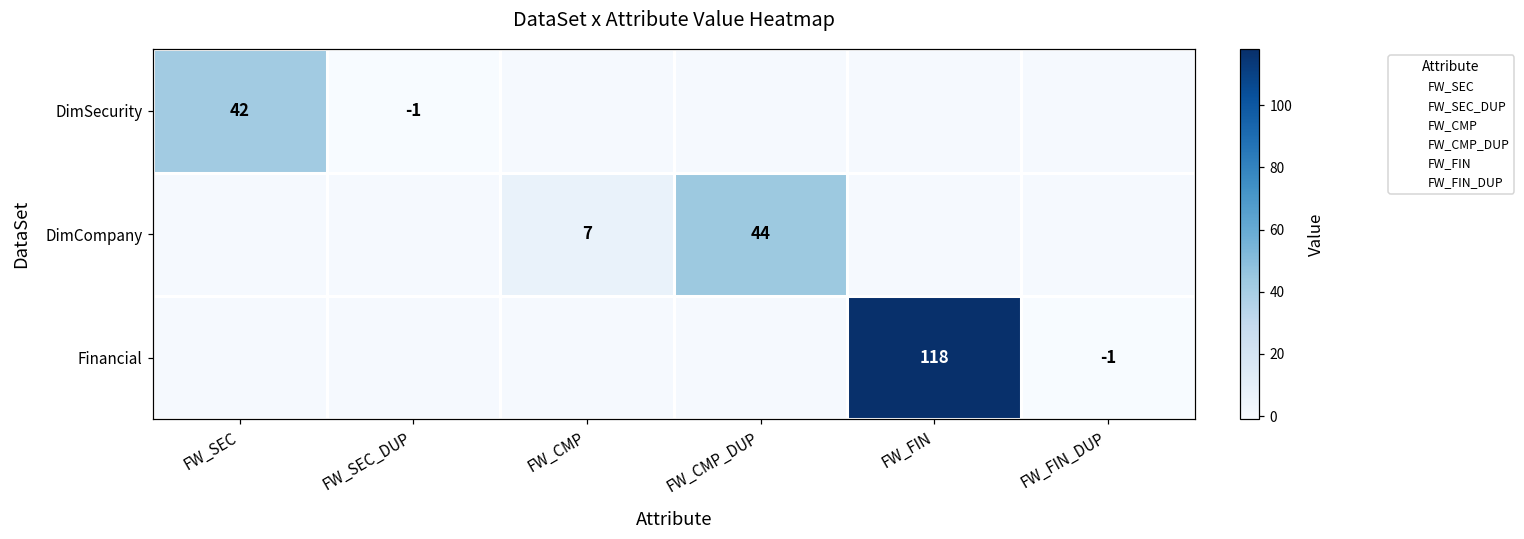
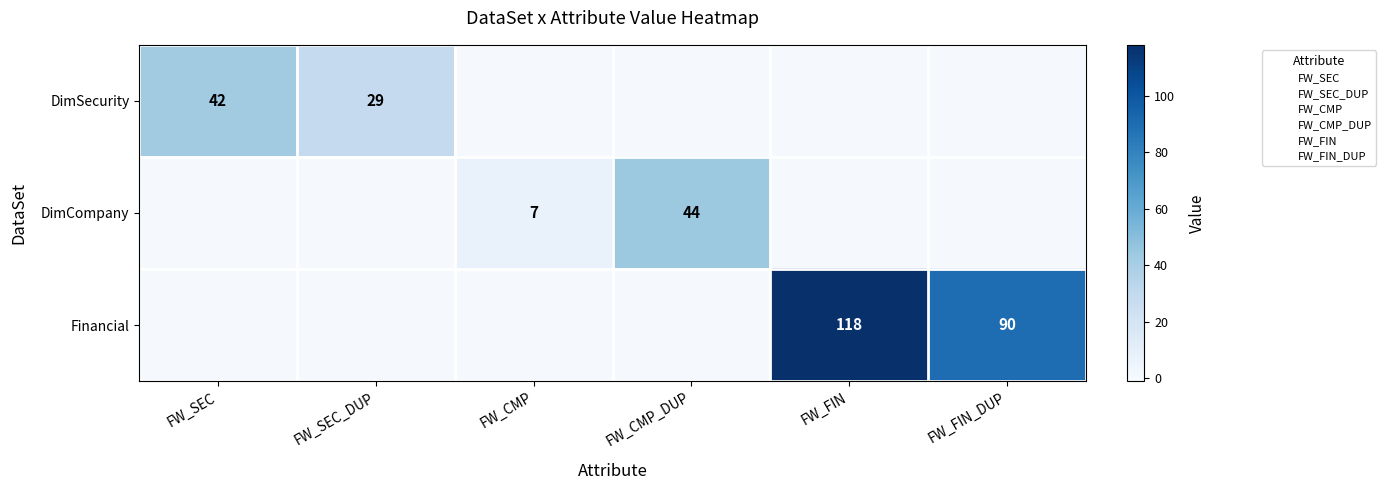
DimSecurity, FW_SEC_DUP: -1 -> 29
Financial, FW_FIN_DUP: -1 -> 90
